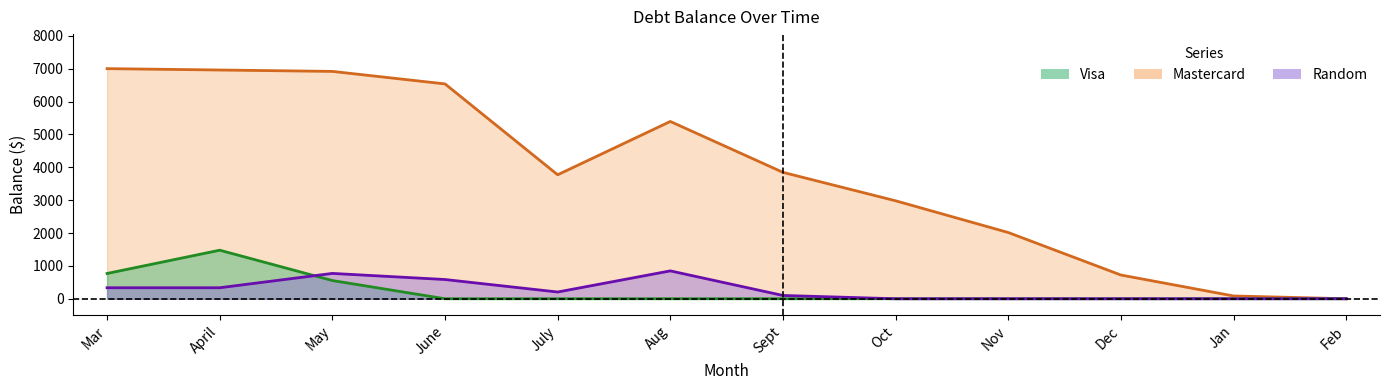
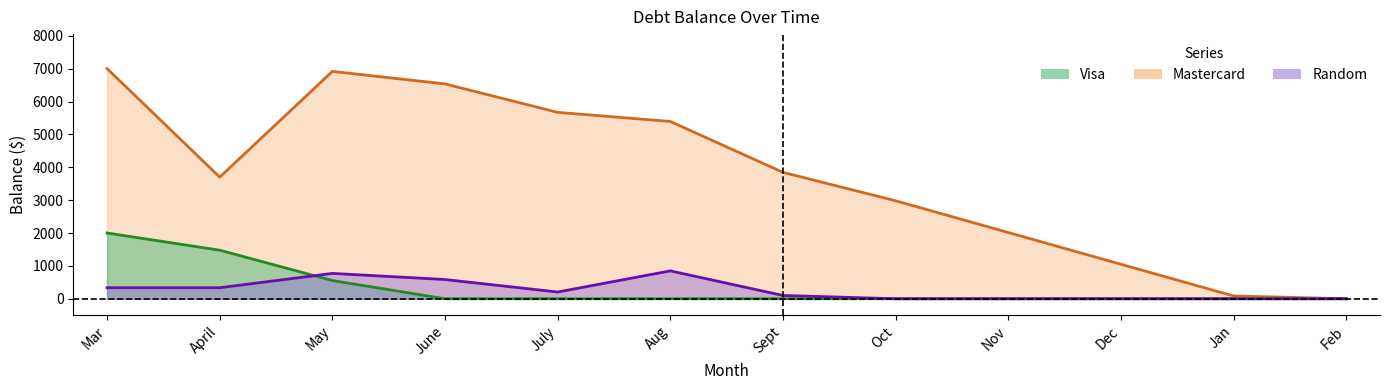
Visa, Mar: 800 -> 2000
Mastercard, April: 7000 -> 3700
Mastercard, July: 3800 -> 5700
Mastercard, Dec: 700 -> 1100
